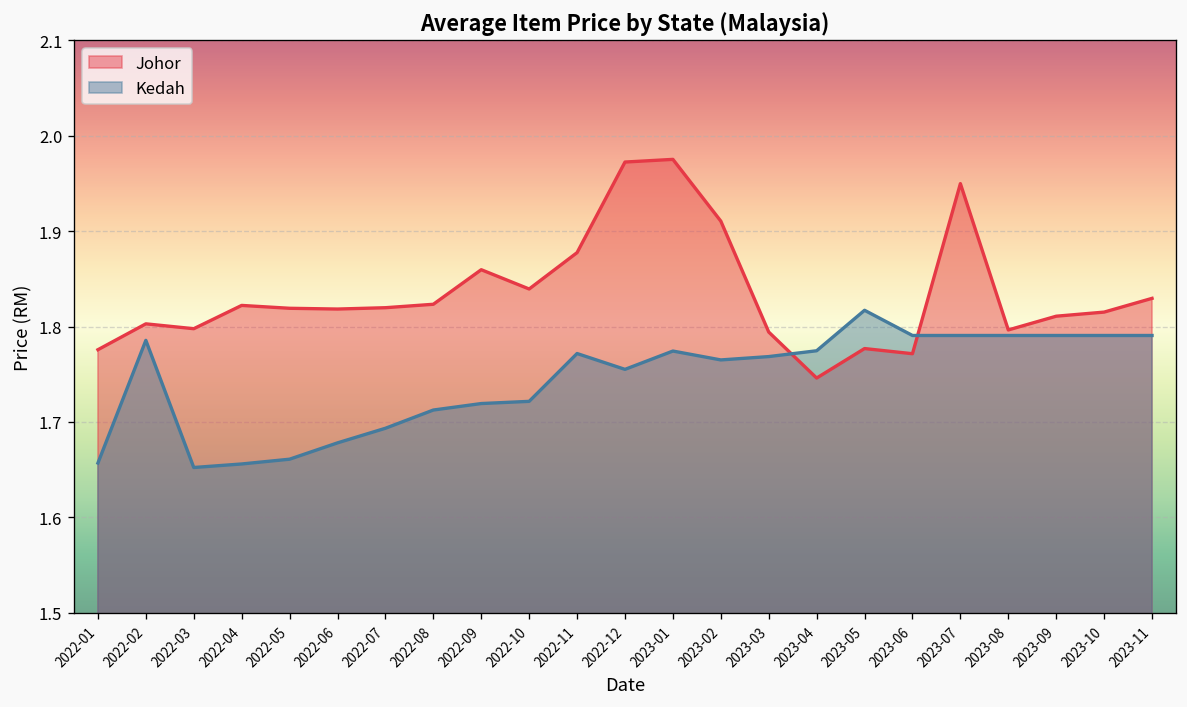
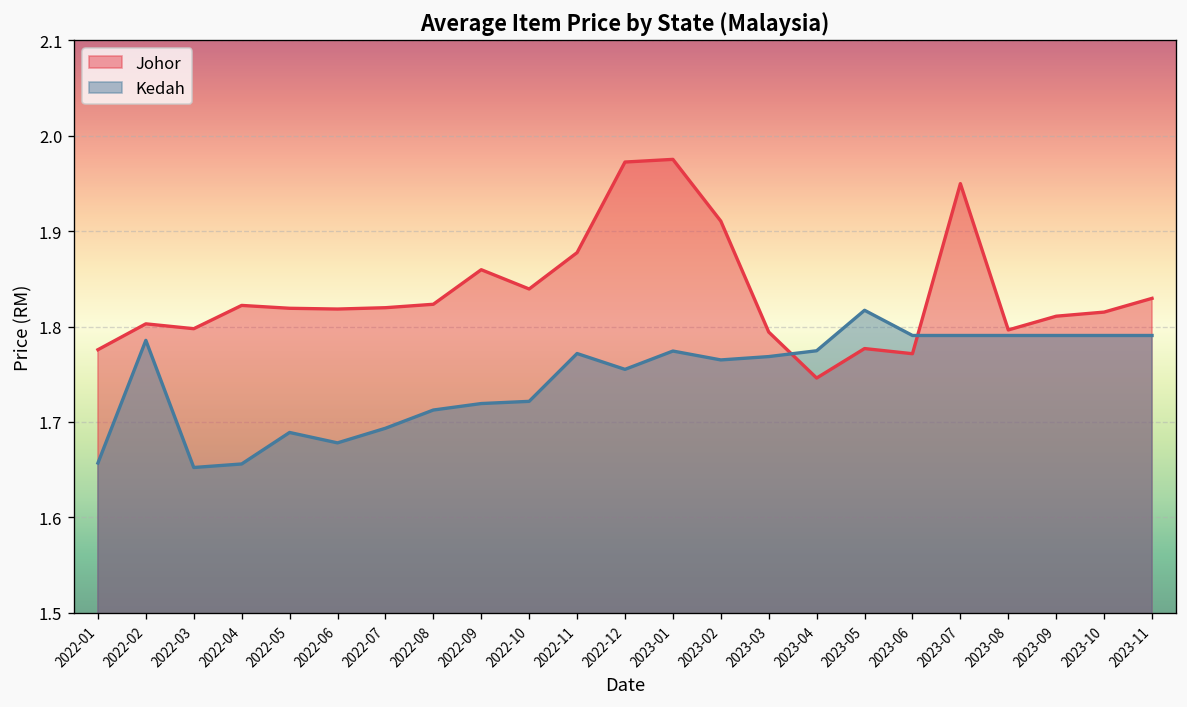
Kedah, 2022-05: 1.66 -> 1.69
